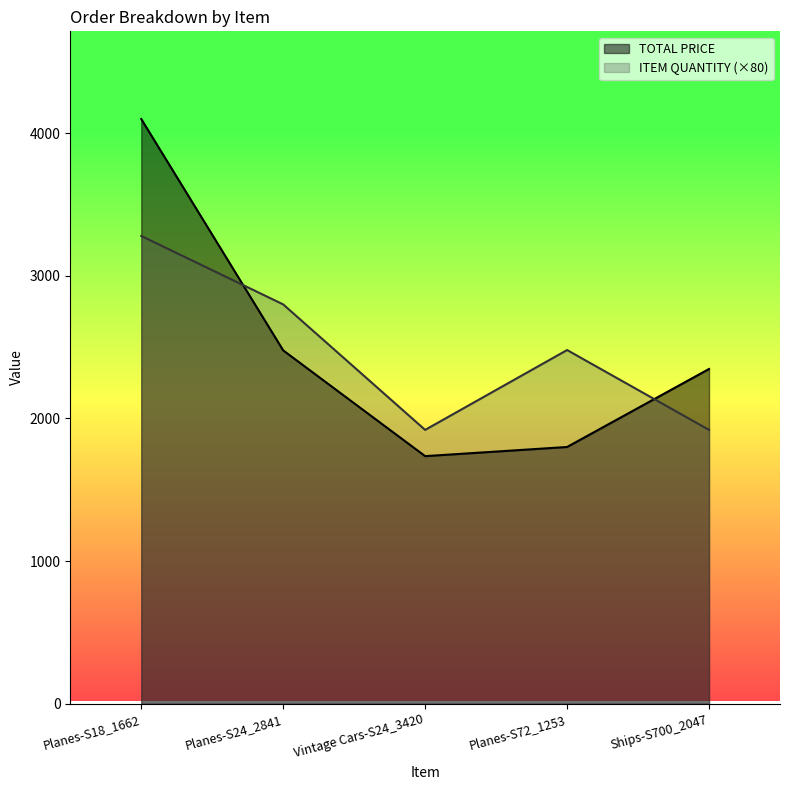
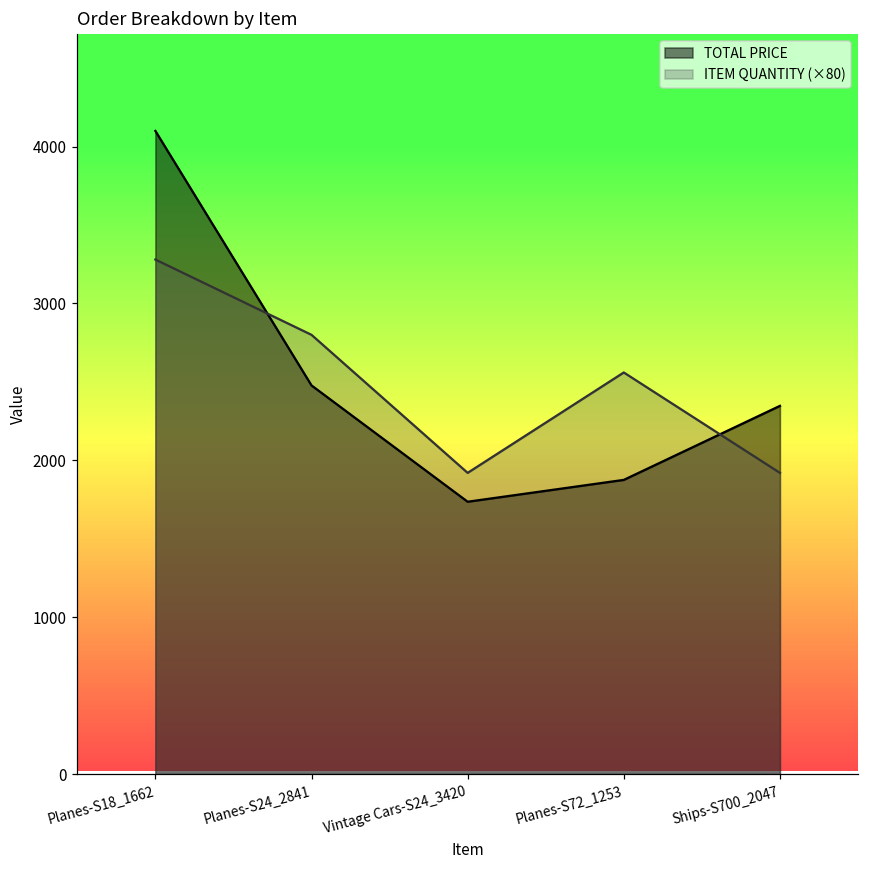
TOTAL PRICE, Planes-S72_1253: 1800 -> 1880
ITEM QUANTITY (×80), Planes-S72_1253: 2480 -> 2560
